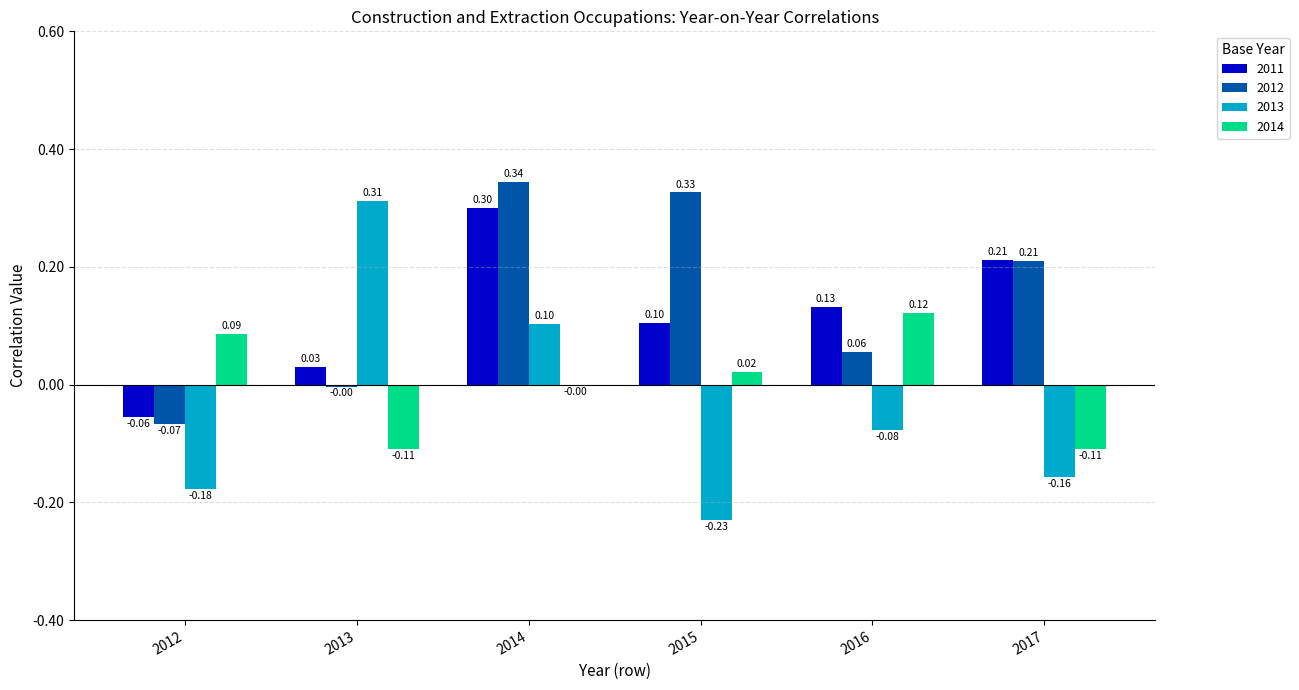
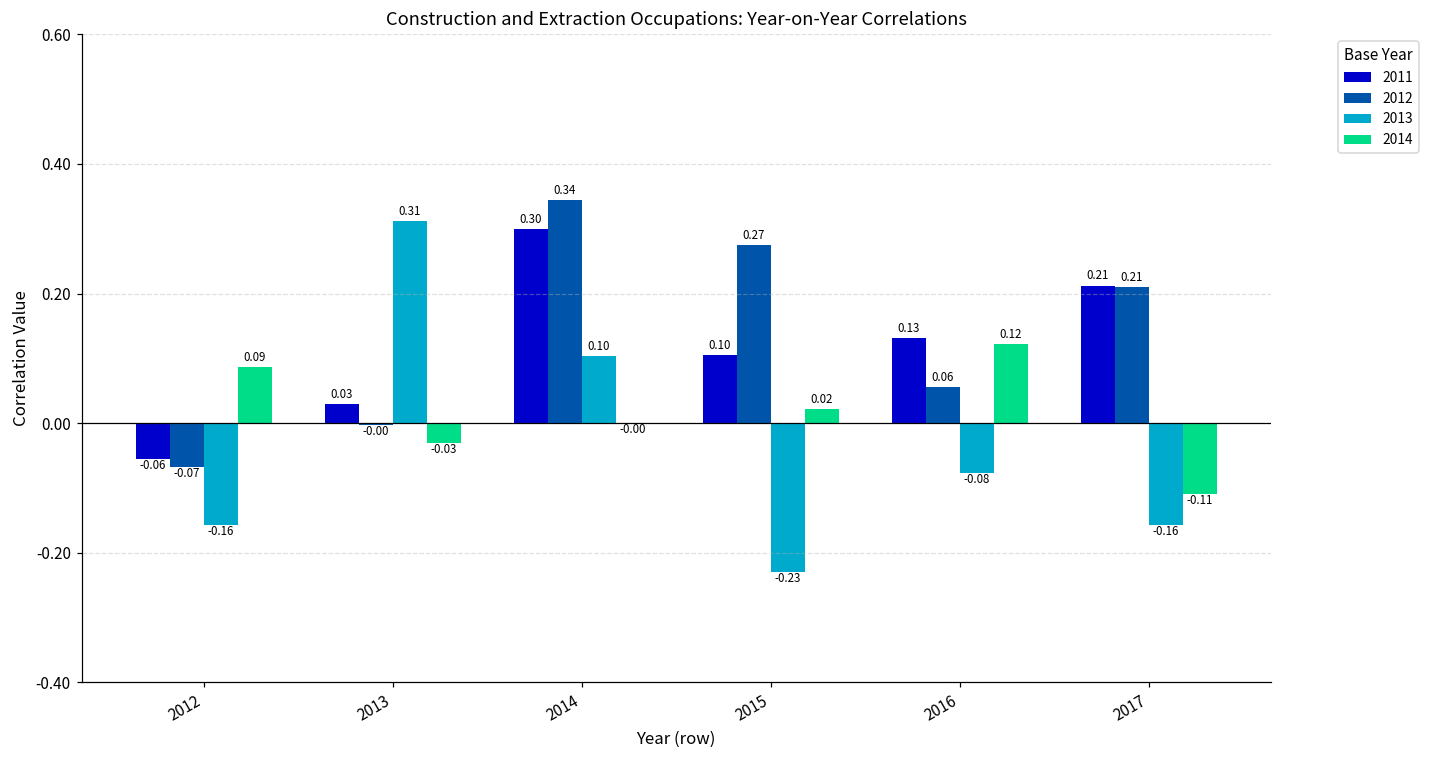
2013, 2012: -0.18 -> -0.16
2014, 2013: -0.11 -> -0.03
2012, 2015: 0.33 -> 0.27
